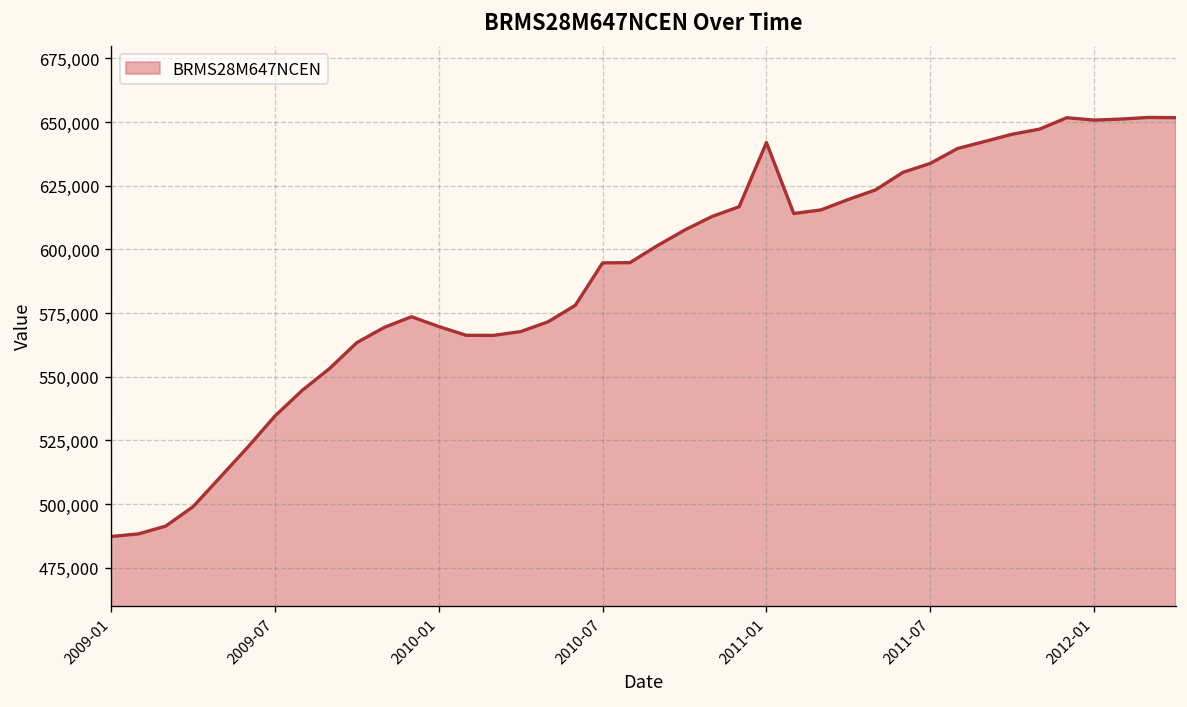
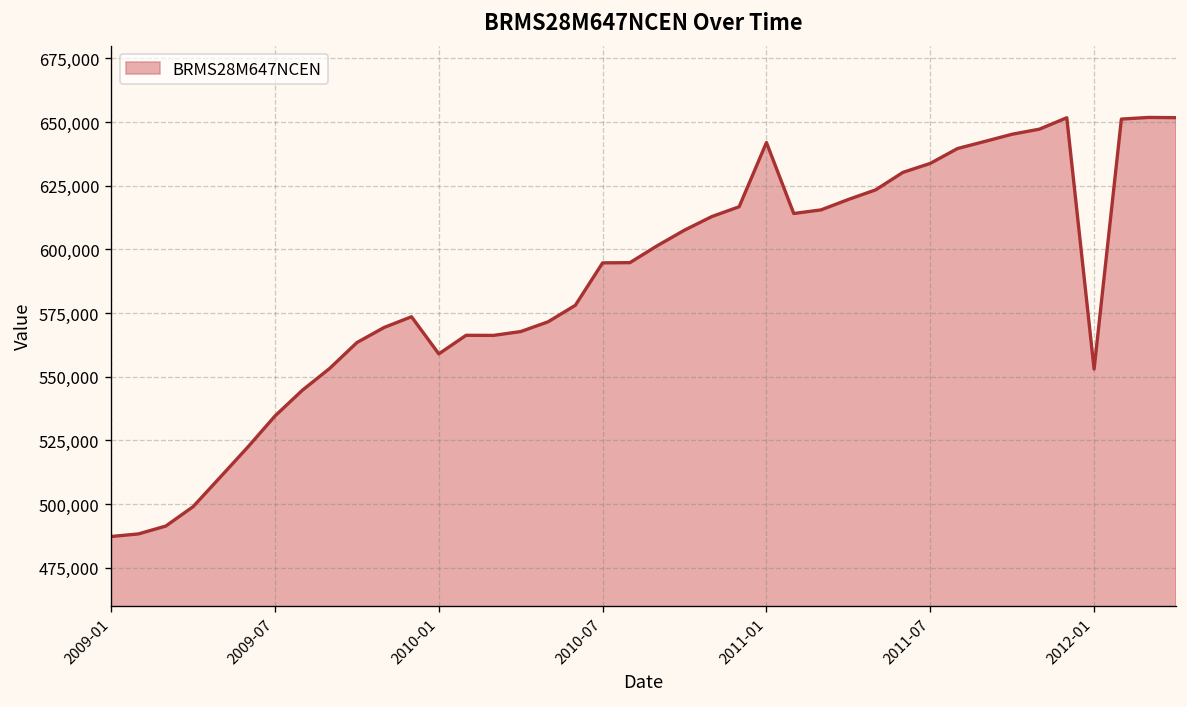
2010-01: 570,000 -> 559,000
2012-01: 651,000 -> 553,000
